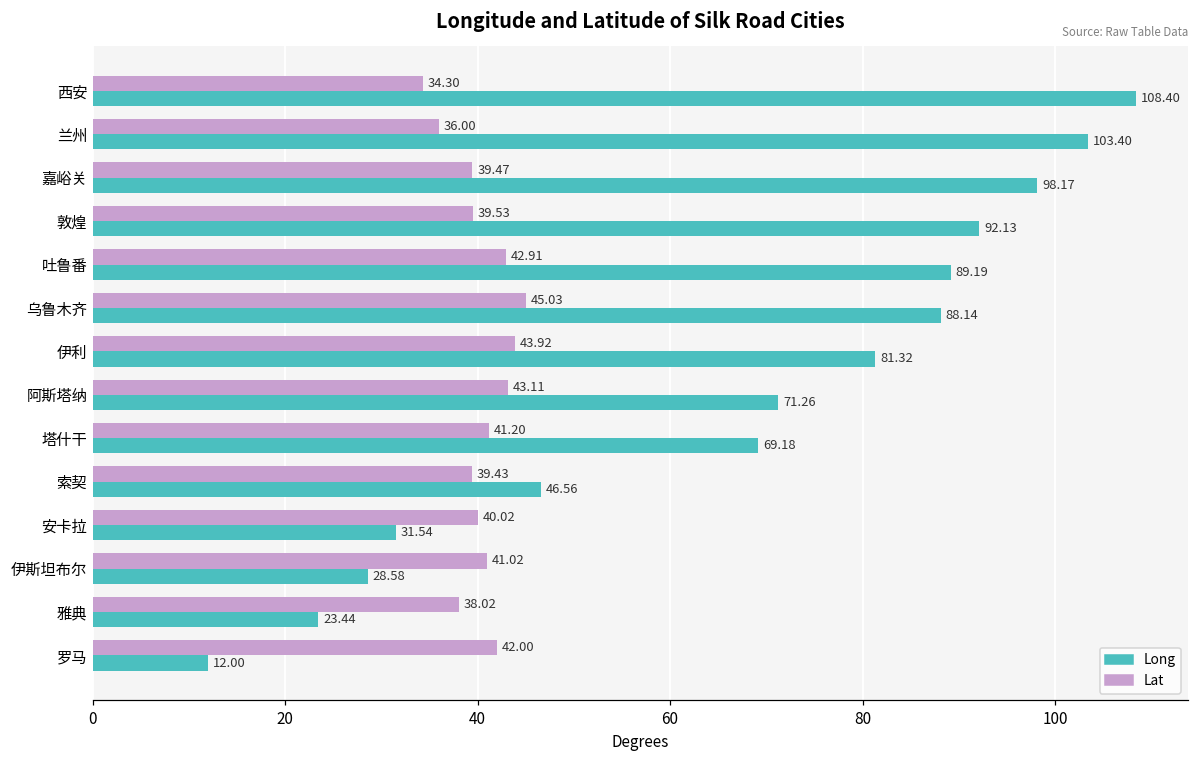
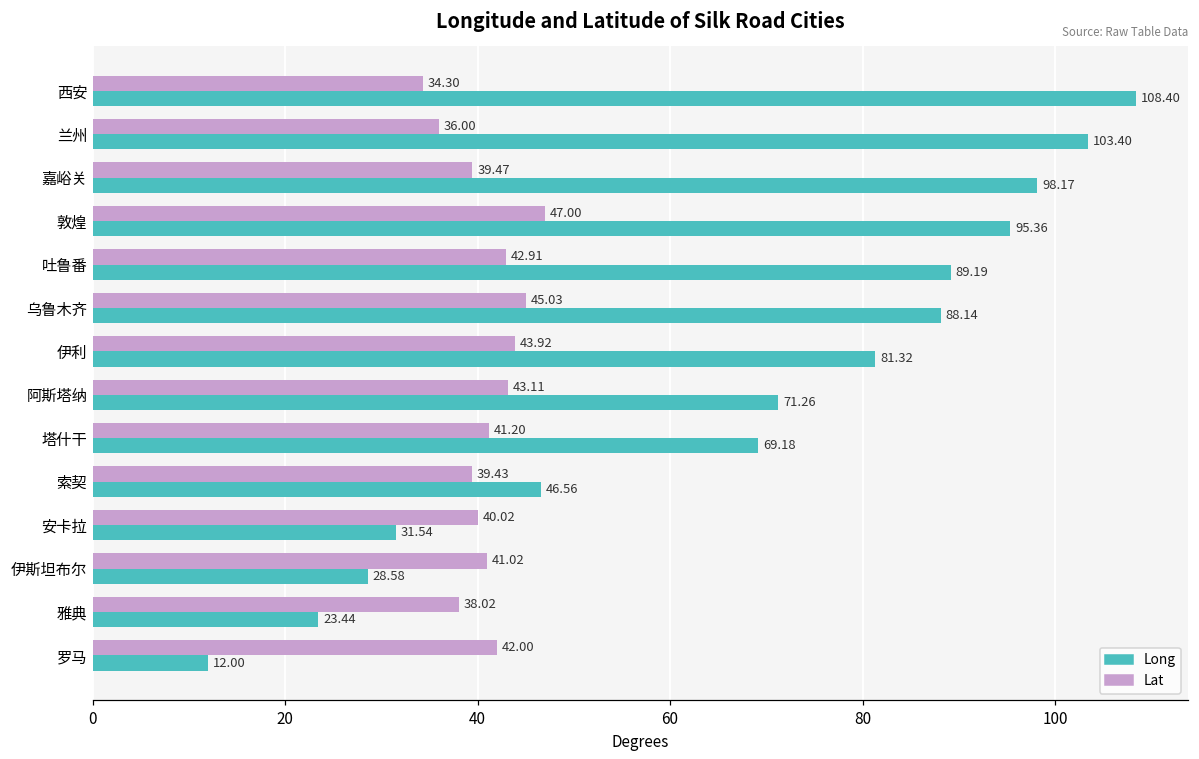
Lat, 敦煌: 39.53 -> 47.00
Long, 敦煌: 92.13 -> 95.36
